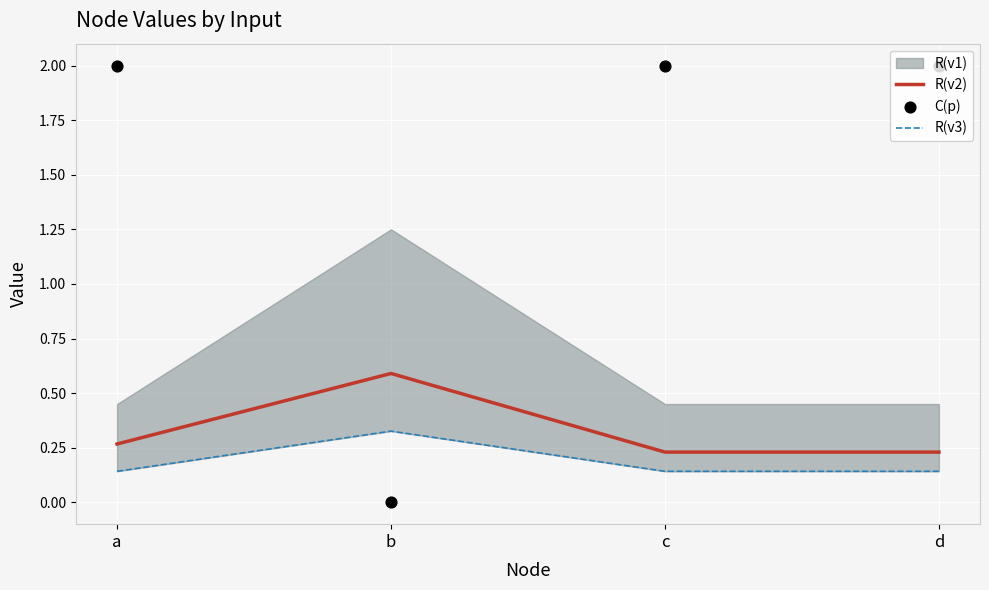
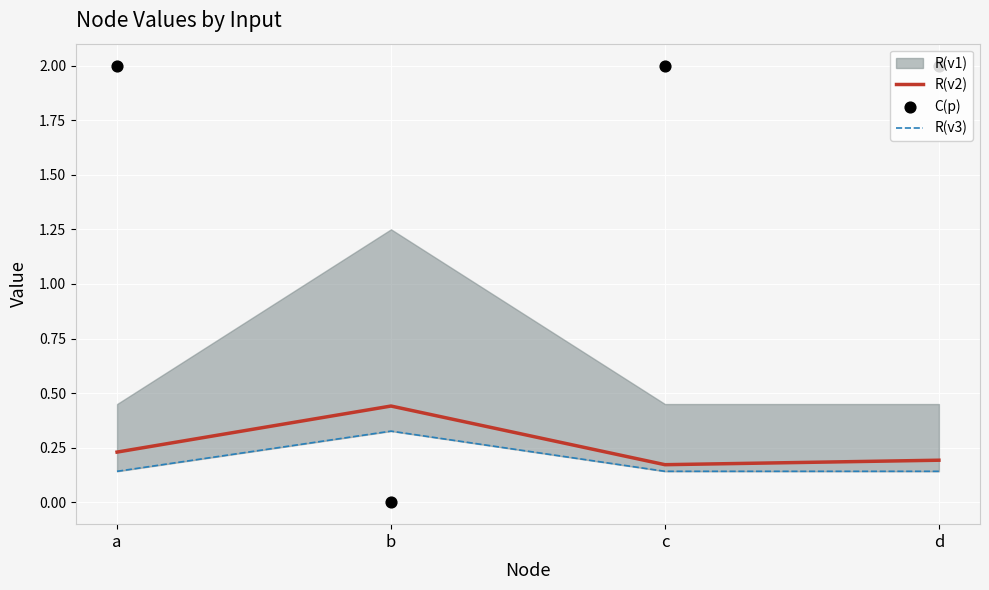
R(v2), a: 0.27 -> 0.23
R(v2), b: 0.59 -> 0.44
R(v2), c: 0.23 -> 0.17
R(v2), d: 0.23 -> 0.19
